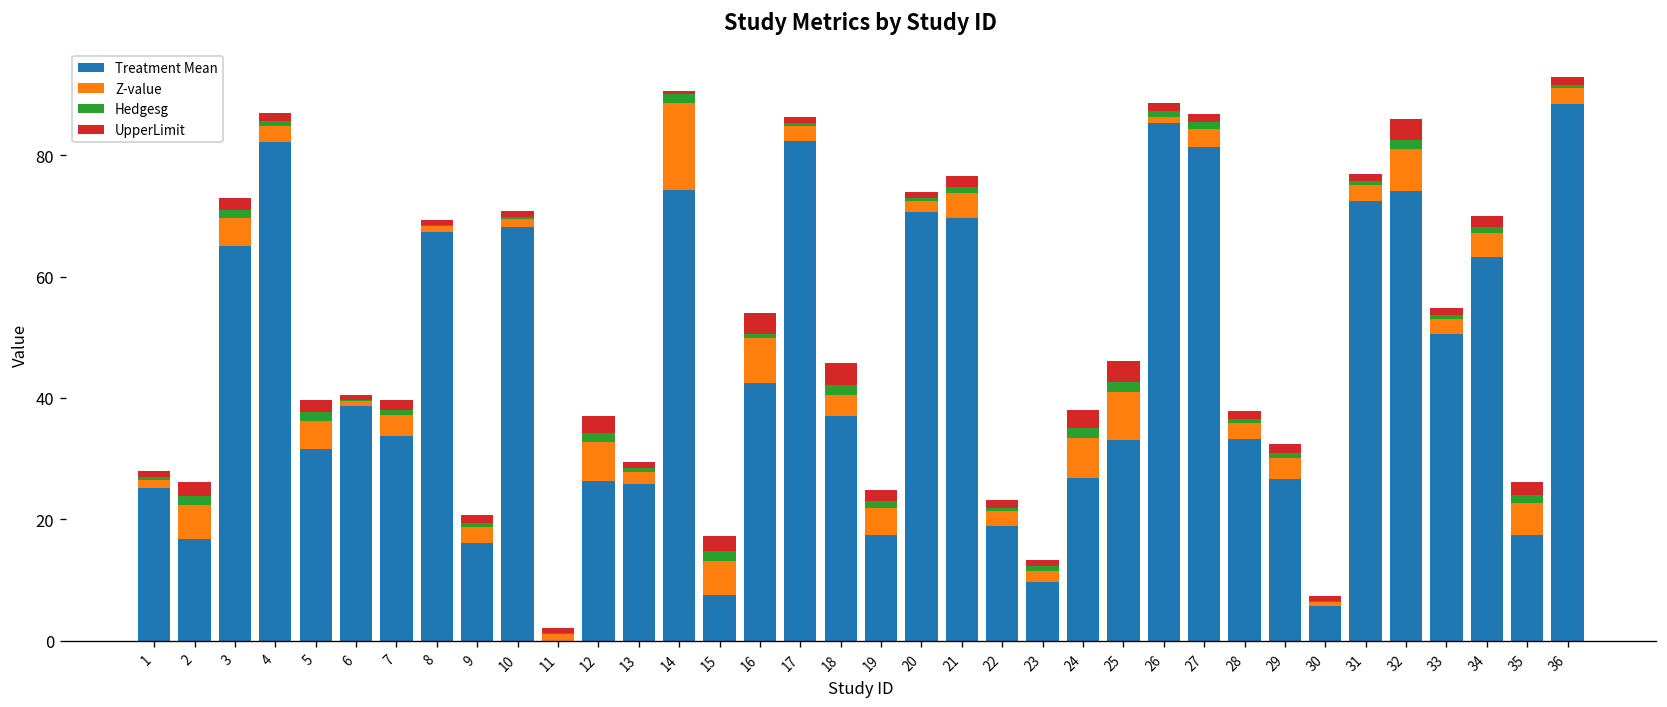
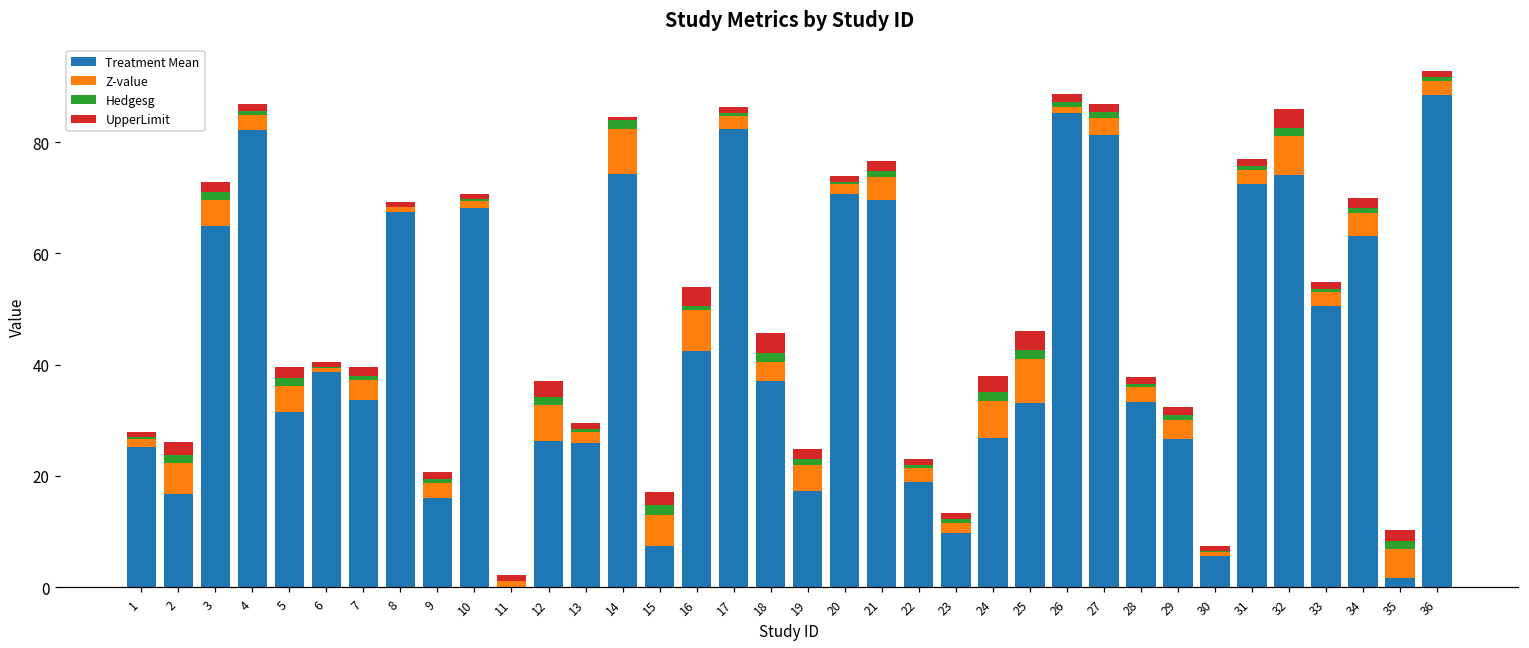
Z-value, 14: 14 -> 8
Treatment Mean, 35: 17 -> 2
